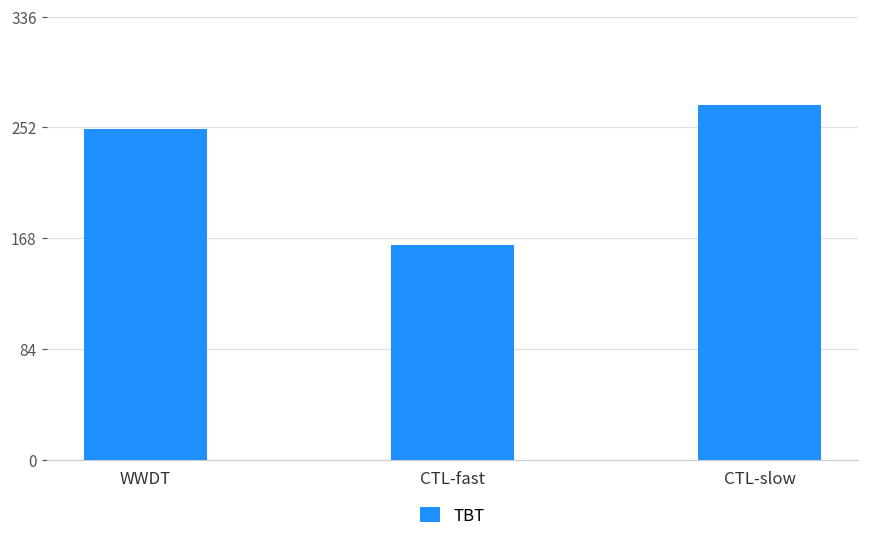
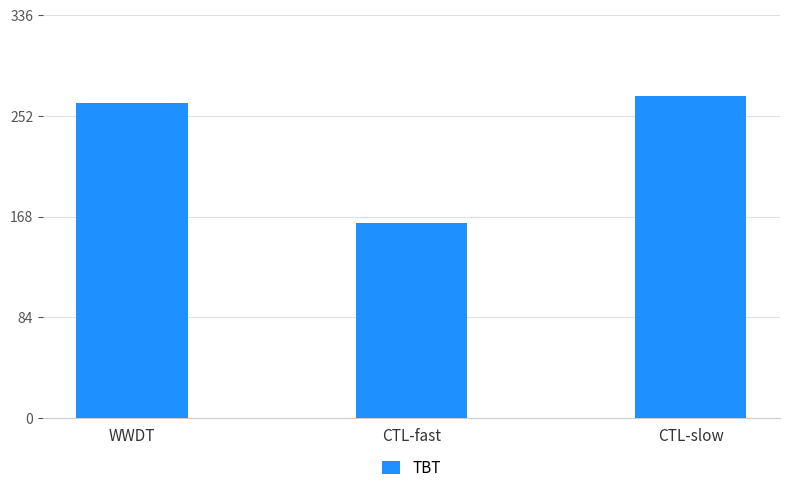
WWDT: 251 -> 263
